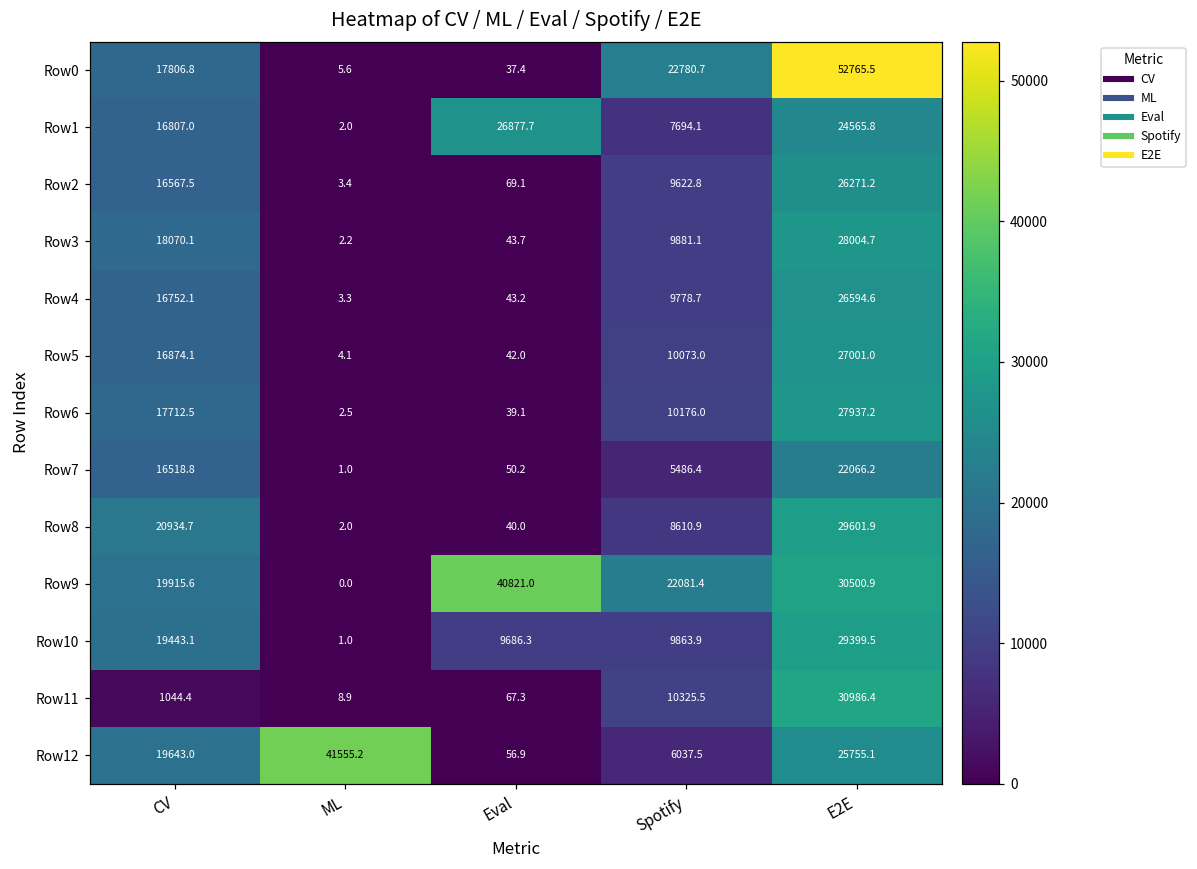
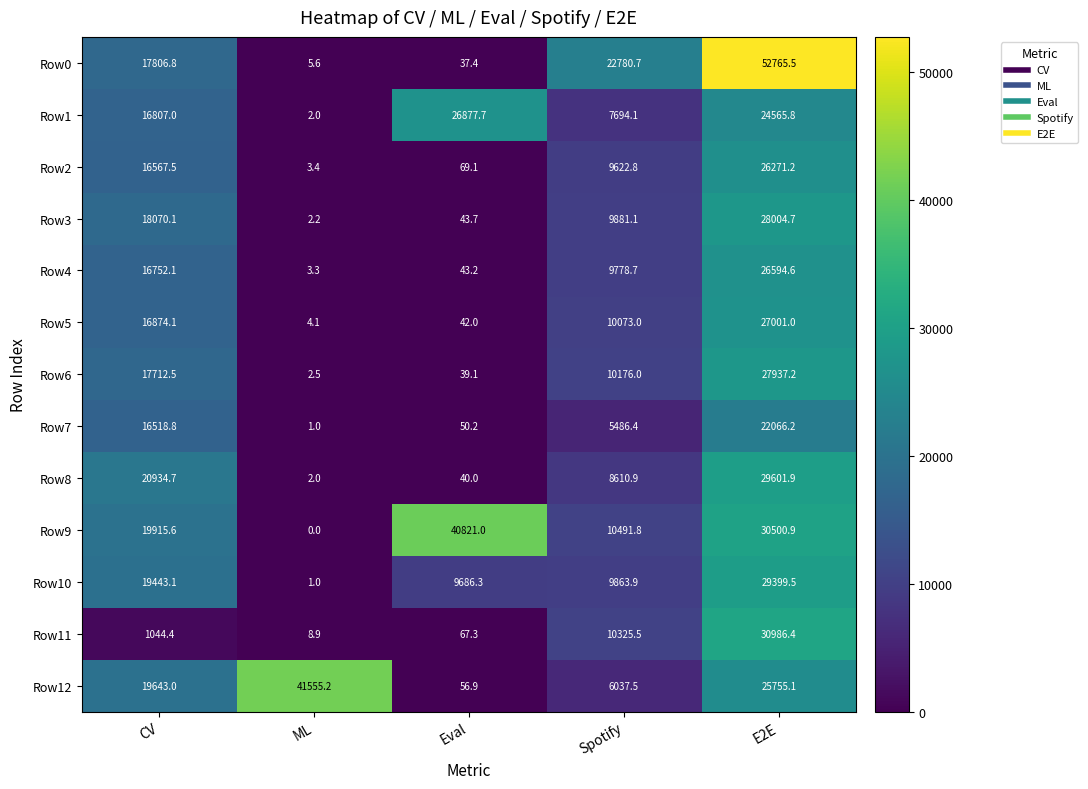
Row9, Spotify: 22081.4 -> 10491.8
